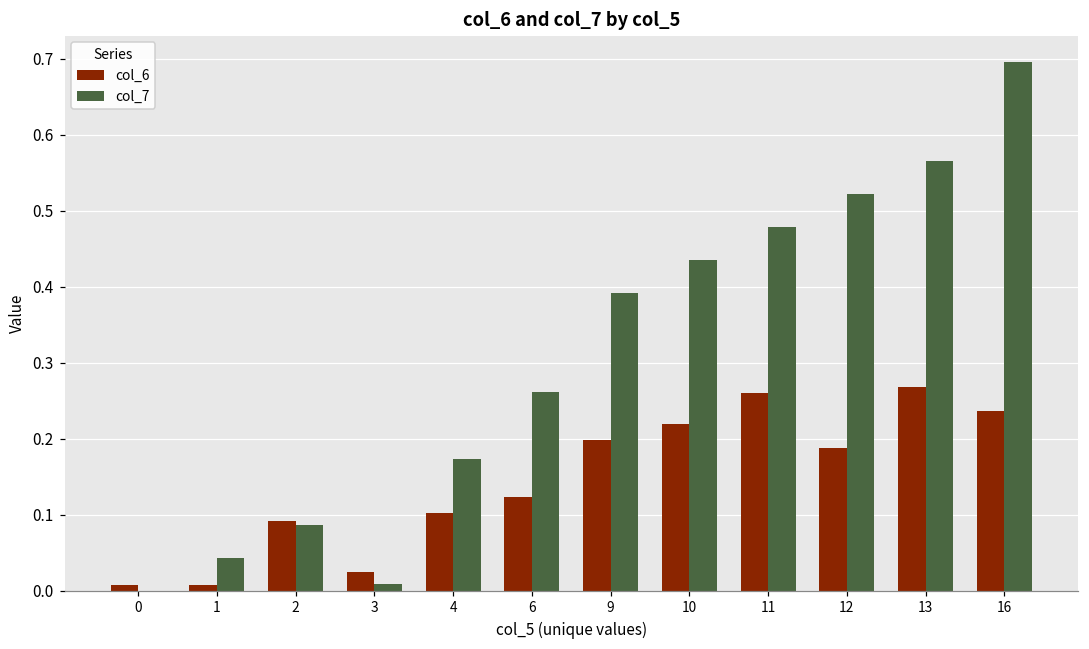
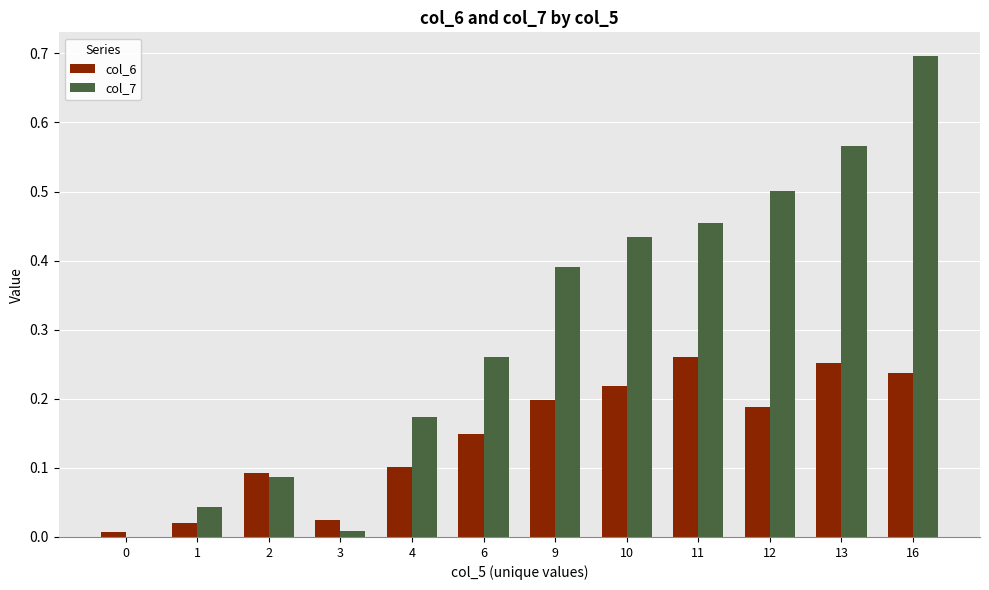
col_6, 1: 0.01 -> 0.02
col_6, 6: 0.12 -> 0.15
col_7, 11: 0.48 -> 0.45
col_7, 12: 0.52 -> 0.50
col_6, 13: 0.27 -> 0.25
